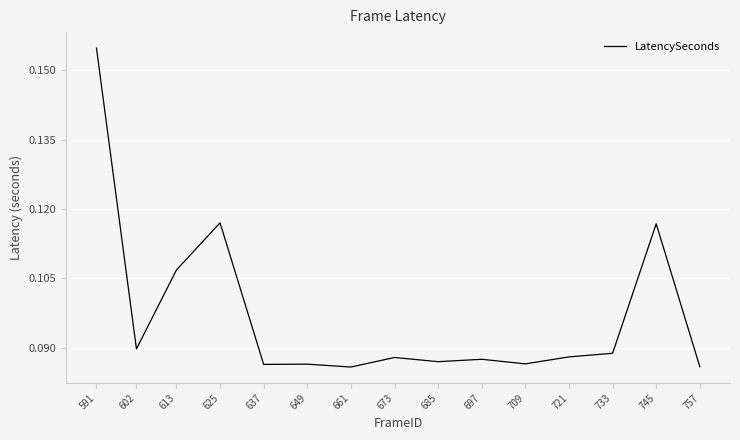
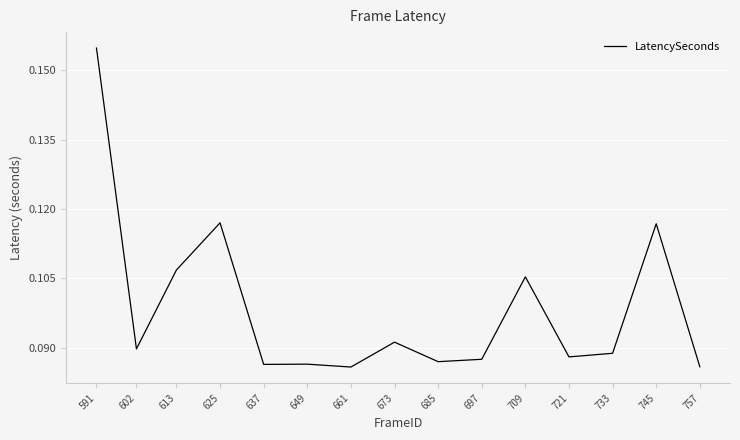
673: 0.088 -> 0.091
709: 0.087 -> 0.105
